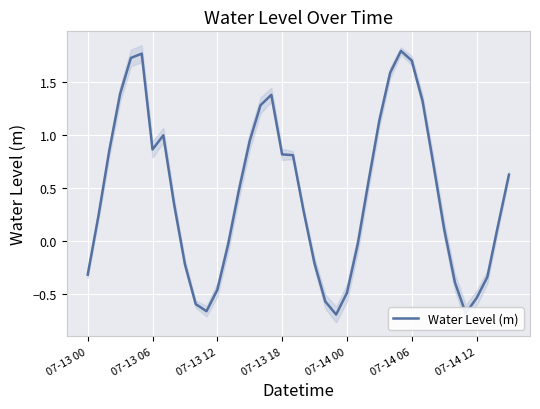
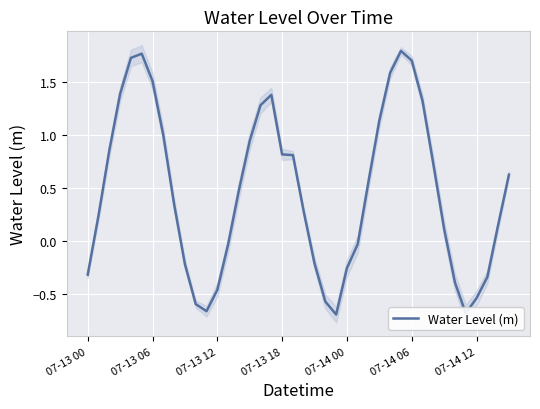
Water Level (m), 07-13 06: 0.86 -> 1.51
Water Level (m), 07-14 00: -0.49 -> -0.26
